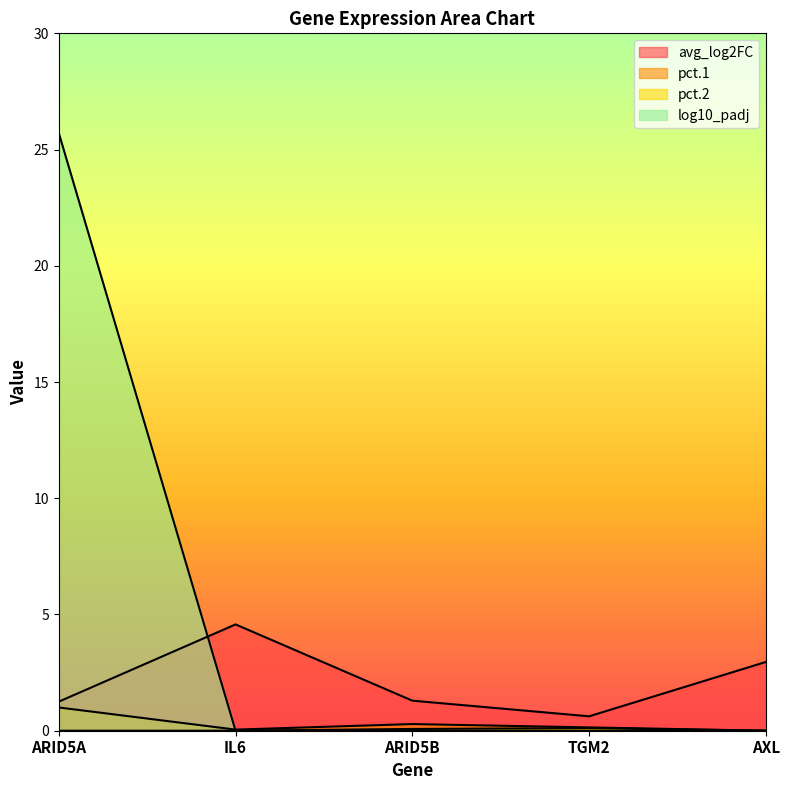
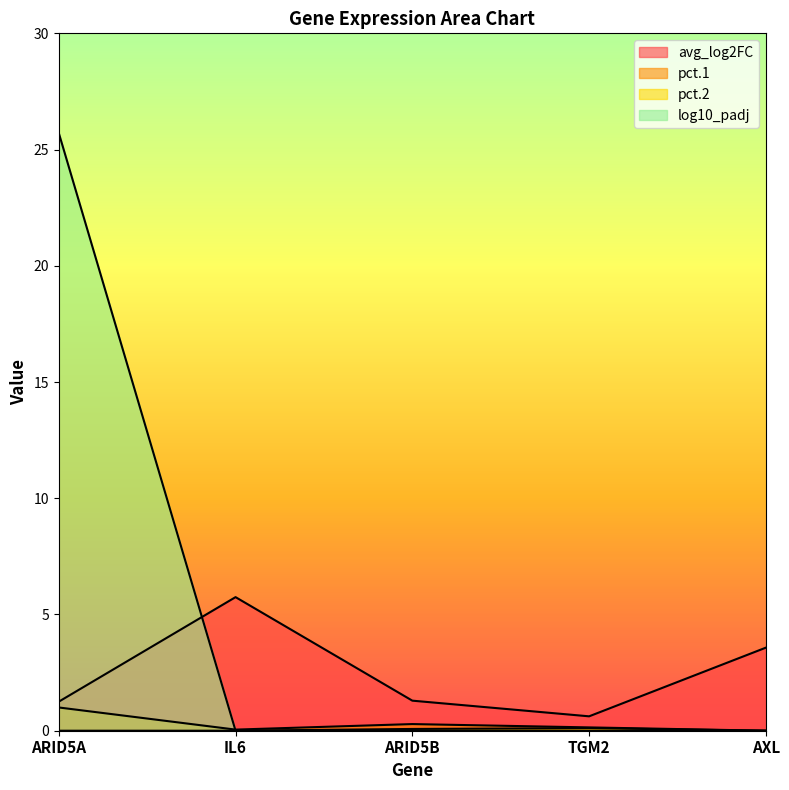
avg_log2FC, IL6: 4.6 -> 5.7
avg_log2FC, AXL: 3.0 -> 3.6
